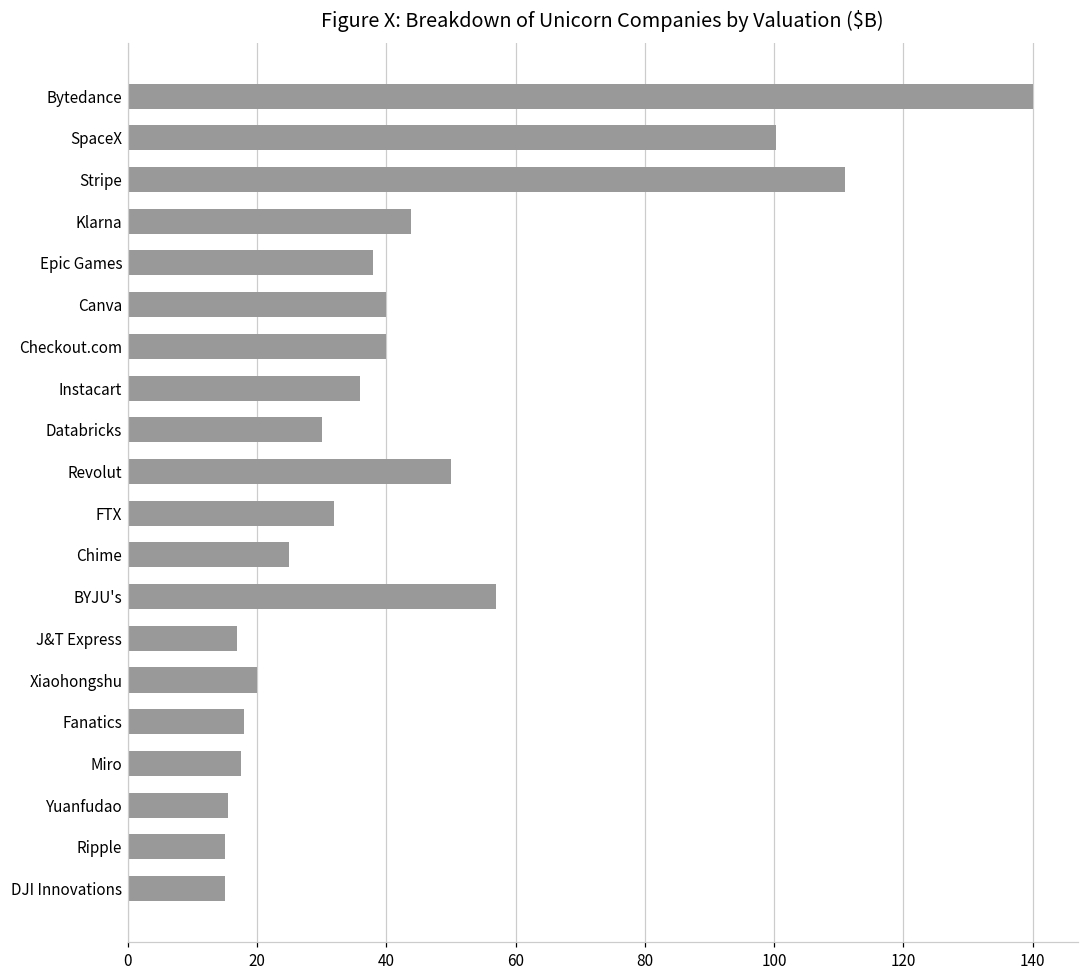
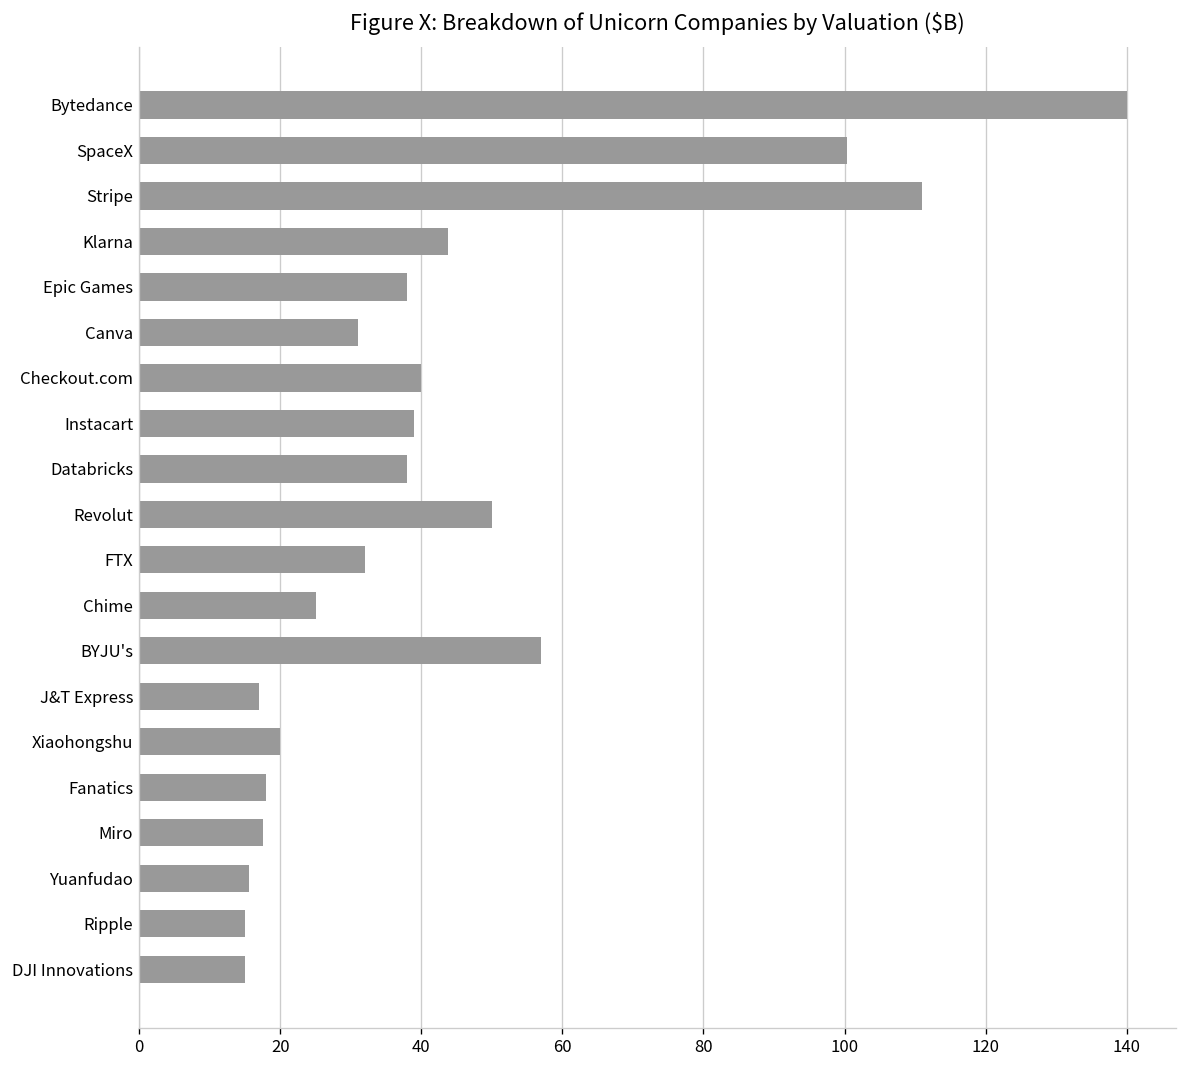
Canva: 40 -> 31
Instacart: 36 -> 39
Databricks: 30 -> 38
